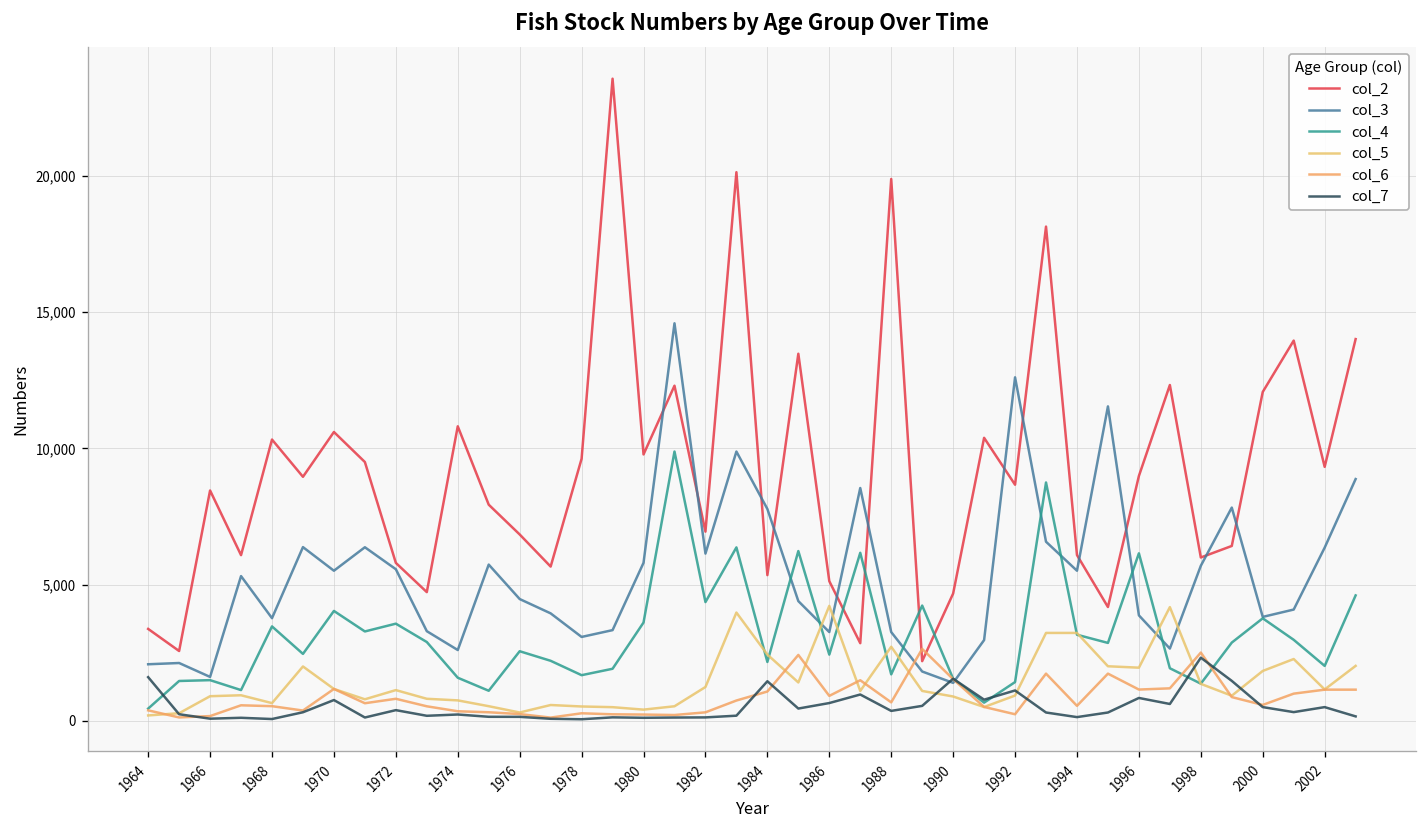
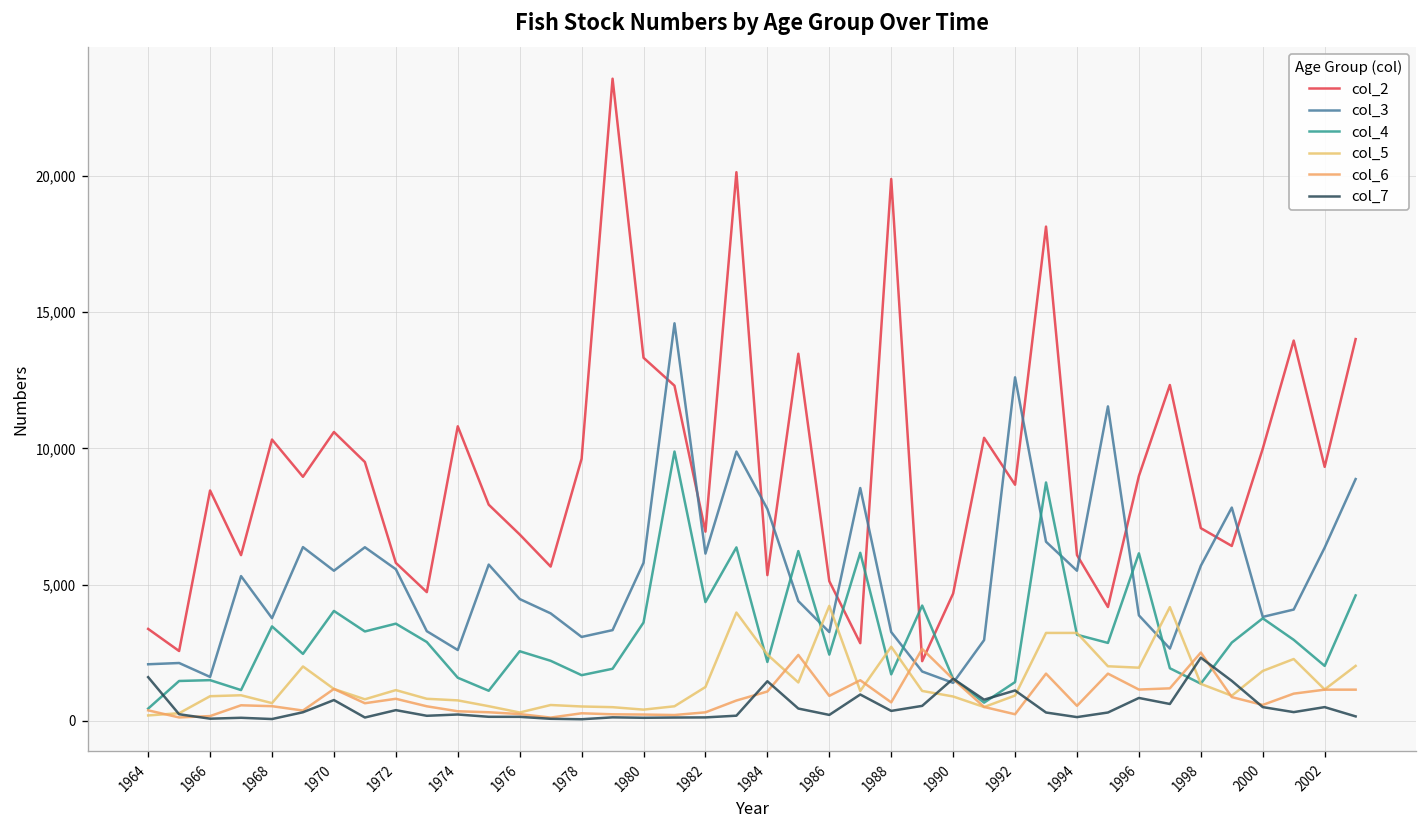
col_2, 1980: 9,800 -> 13,300
col_7, 1986: 600 -> 200
col_2, 1998: 6,000 -> 7,100
col_2, 2000: 12,100 -> 10,000
